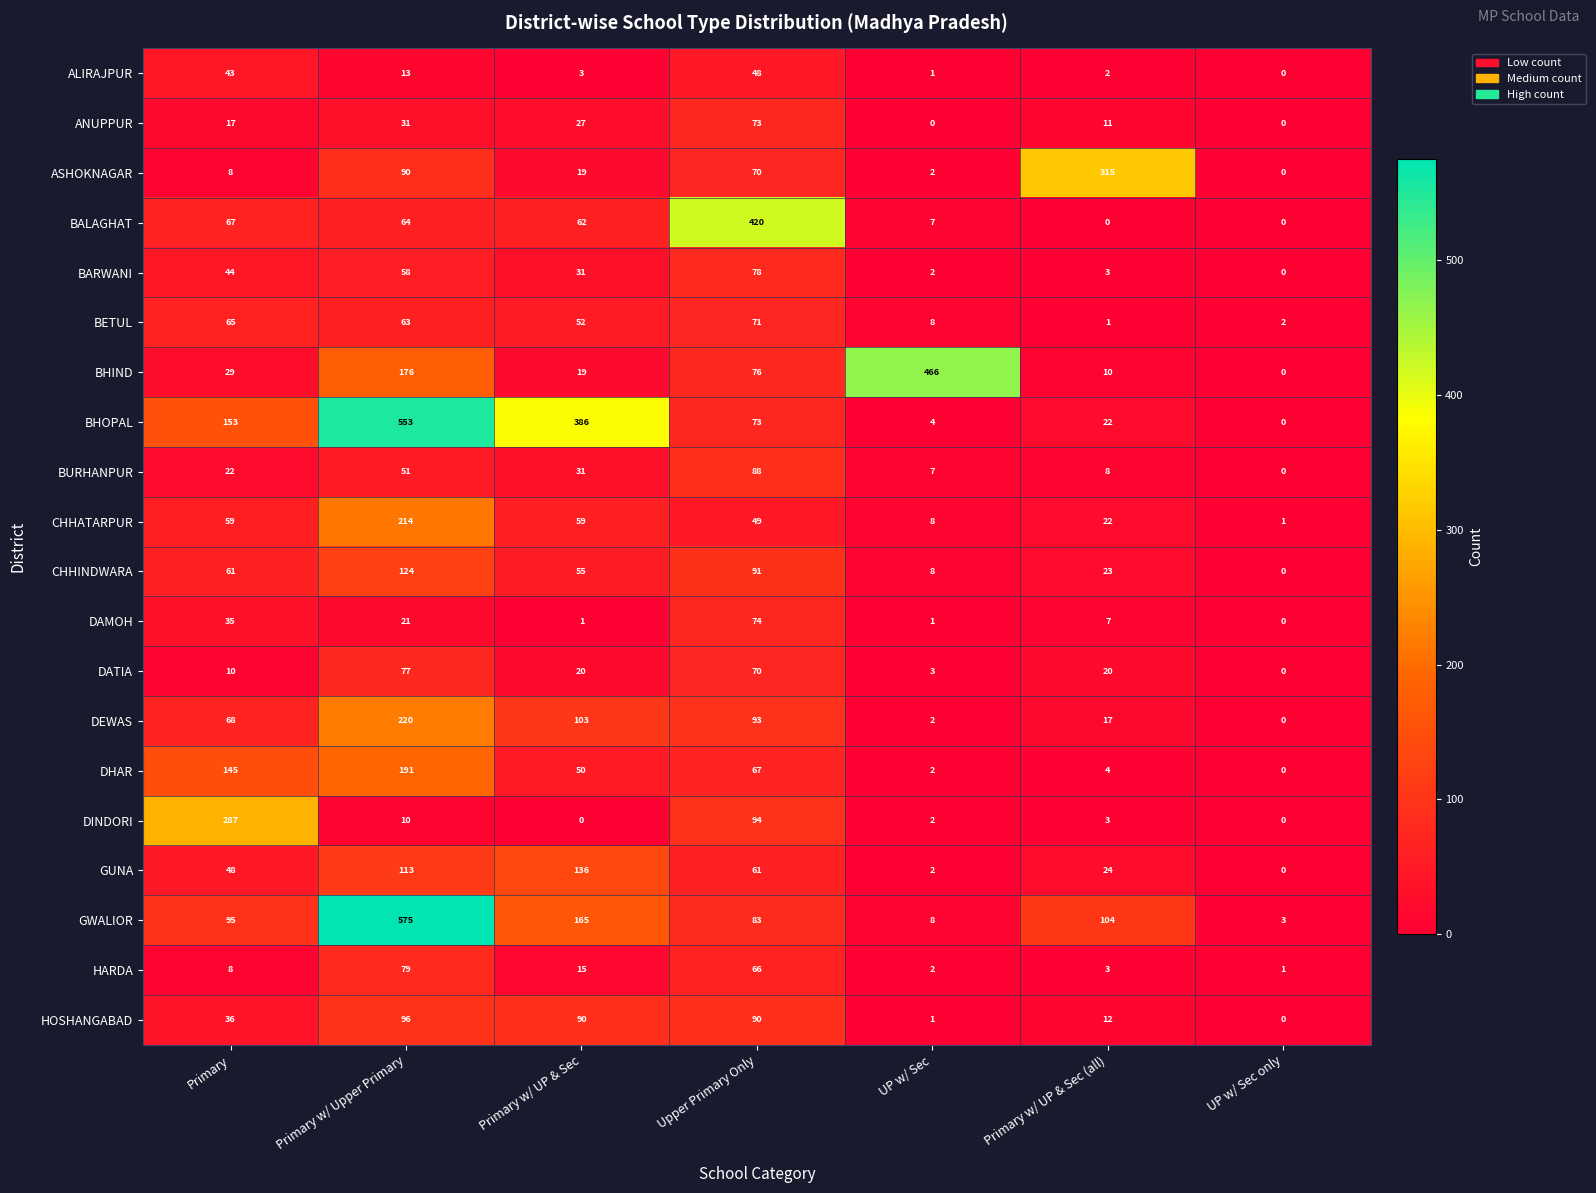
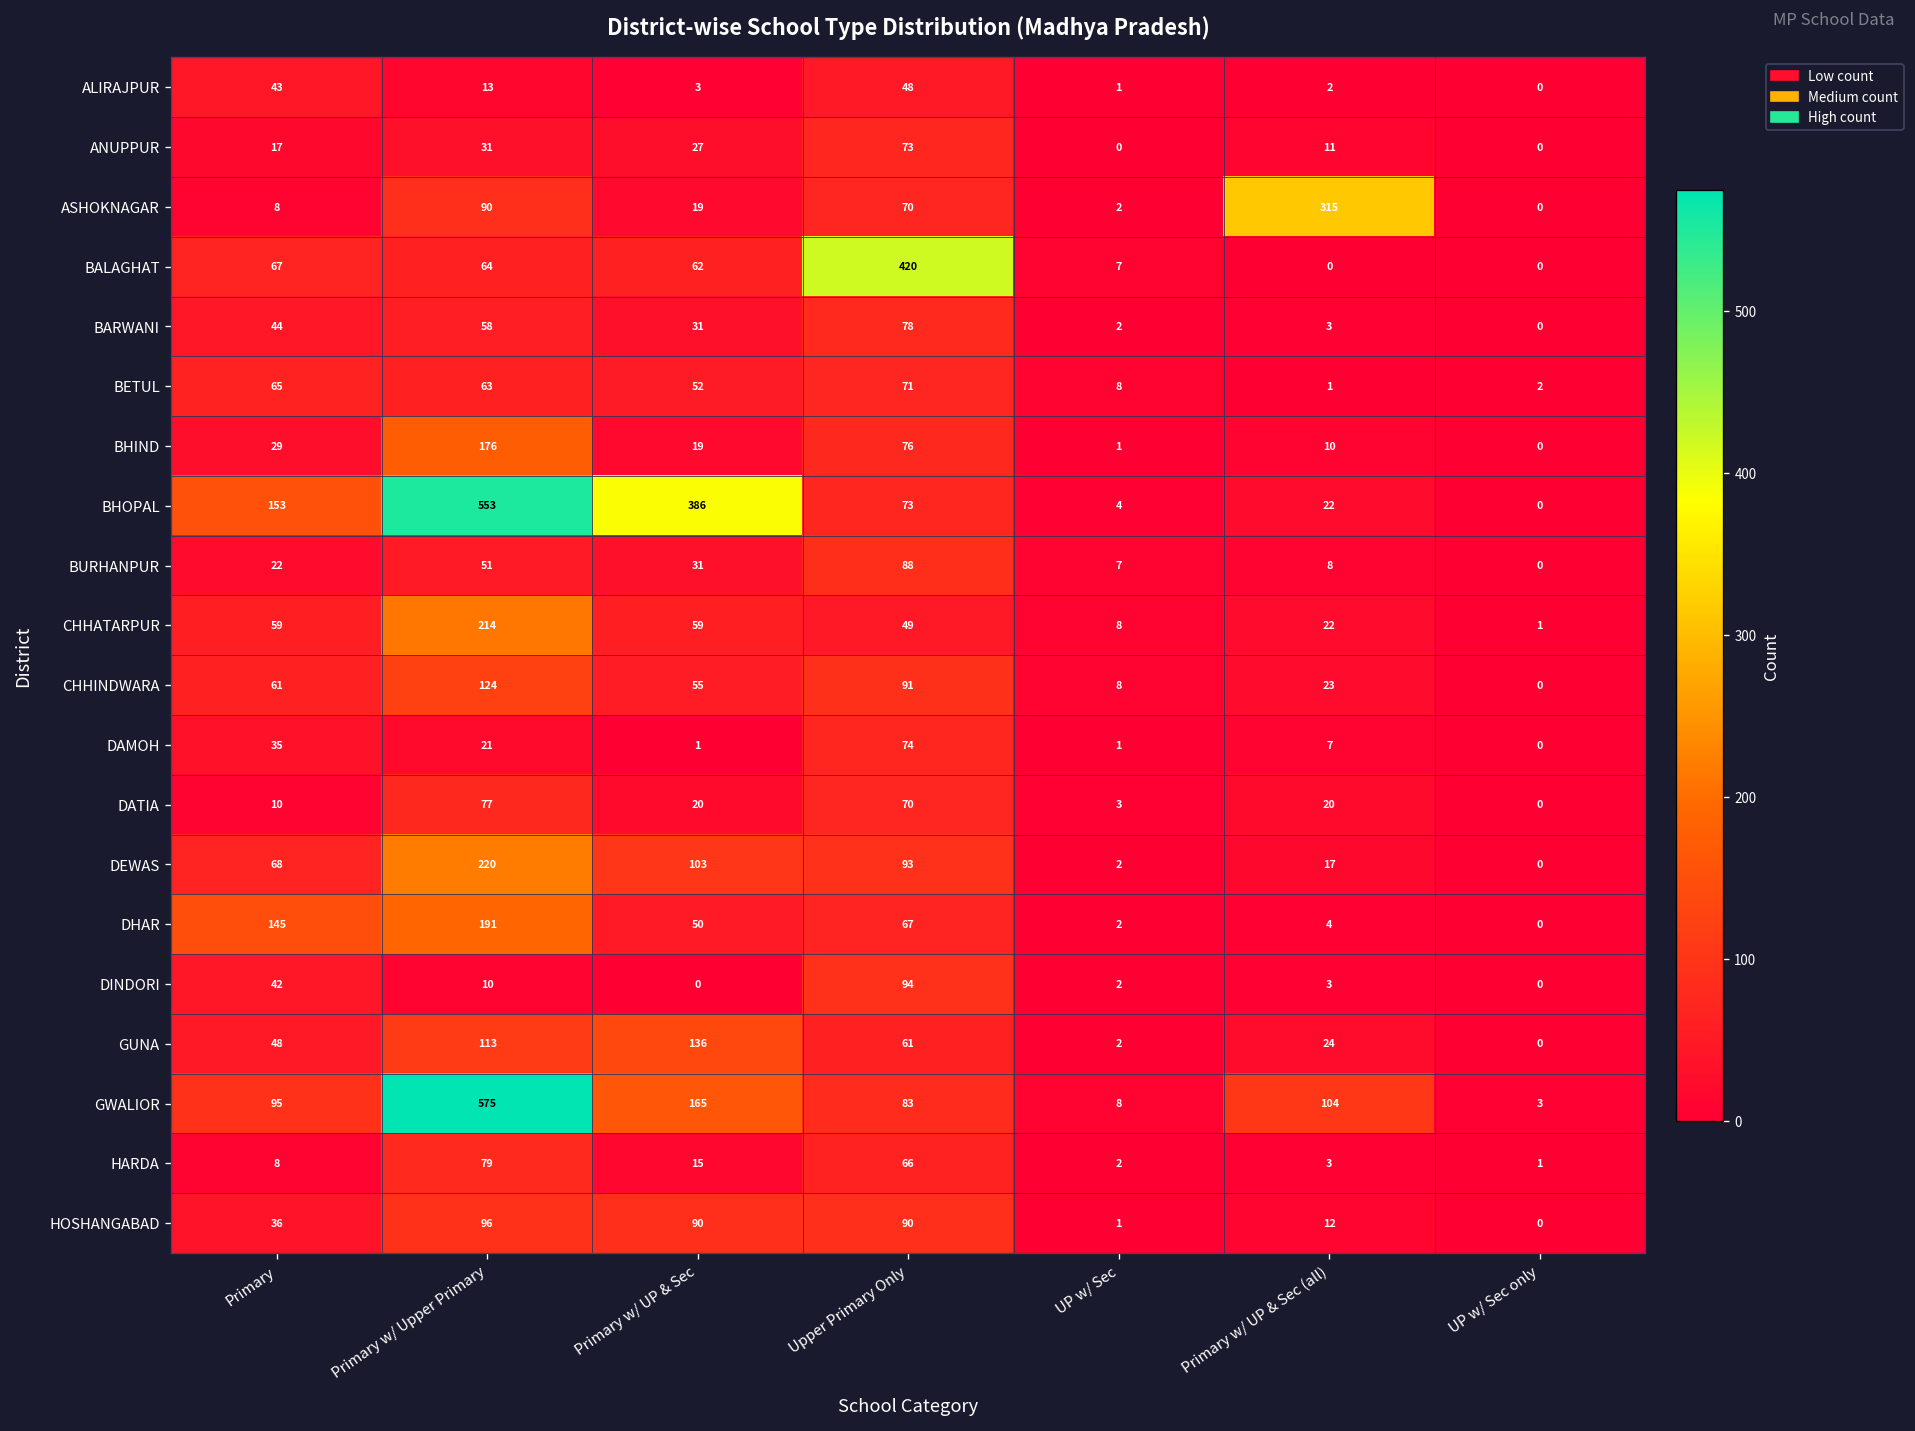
BHIND, UP w/ Sec: 466 -> 1
DINDORI, Primary: 287 -> 42
